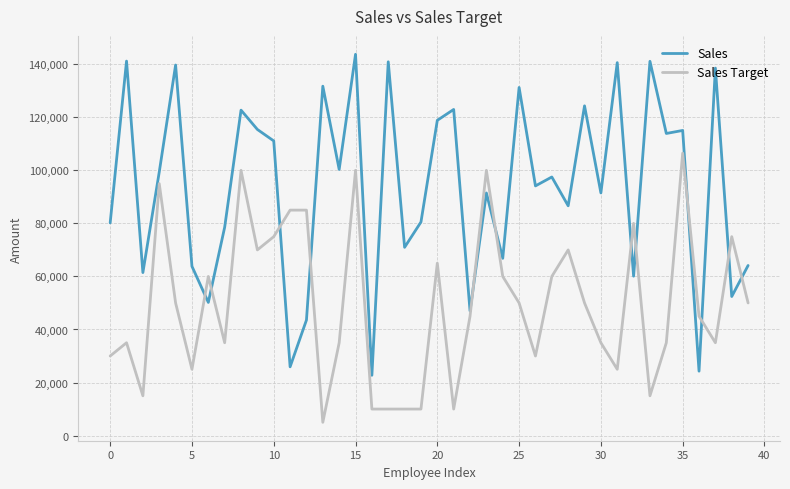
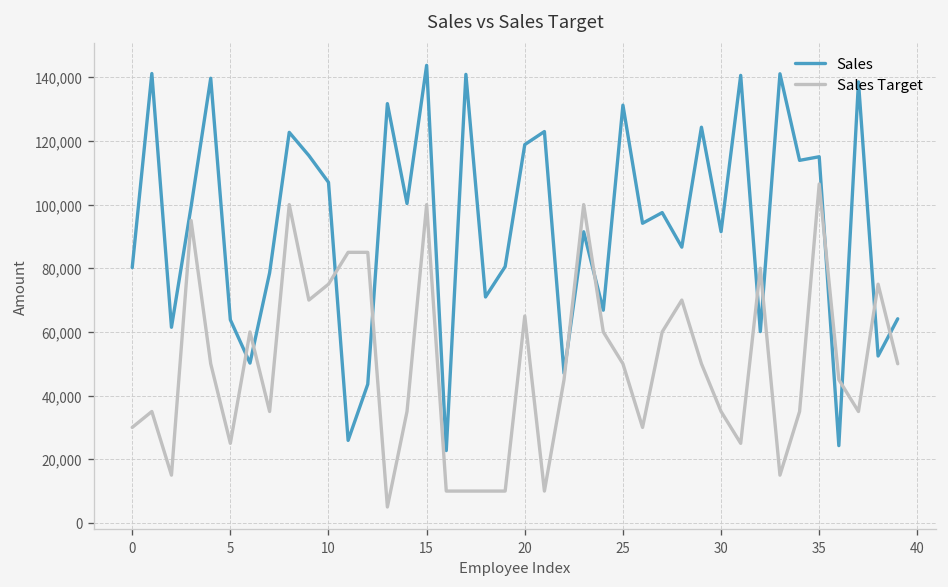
Sales, 10: 111,000 -> 107,000
